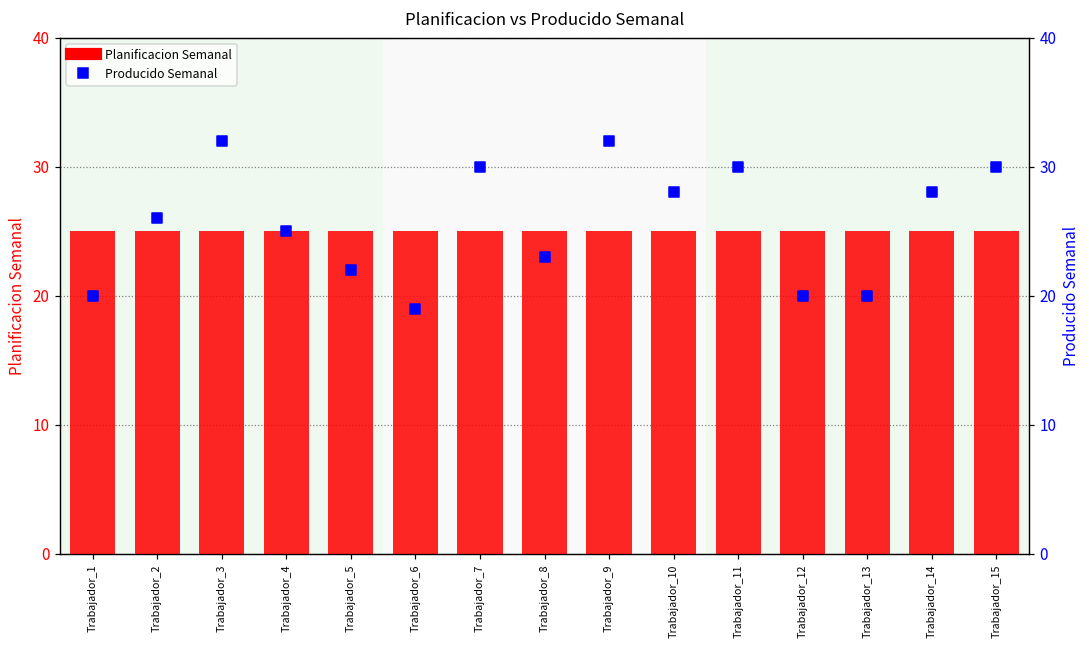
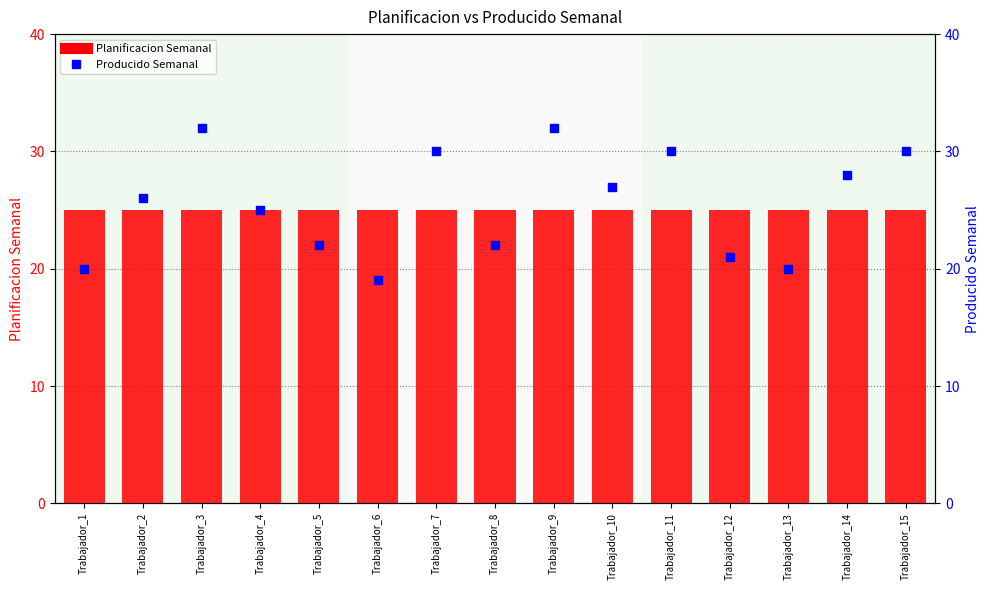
Producido Semanal, Trabajador_8: 23 -> 22
Producido Semanal, Trabajador_10: 28 -> 27
Producido Semanal, Trabajador_12: 20 -> 21
